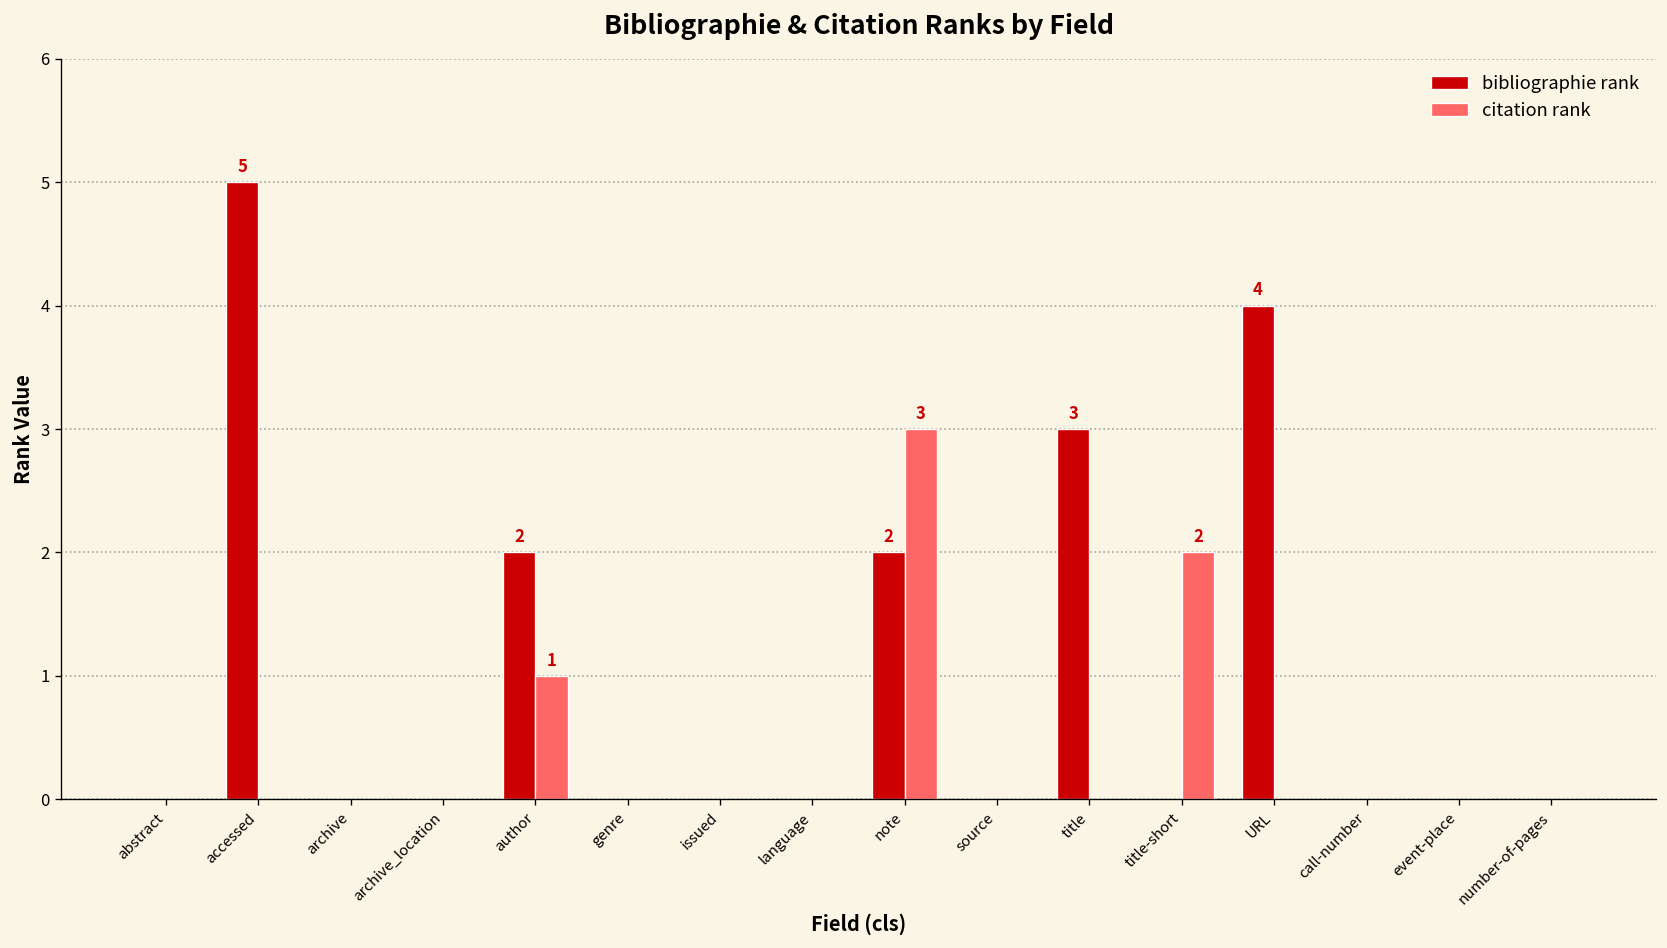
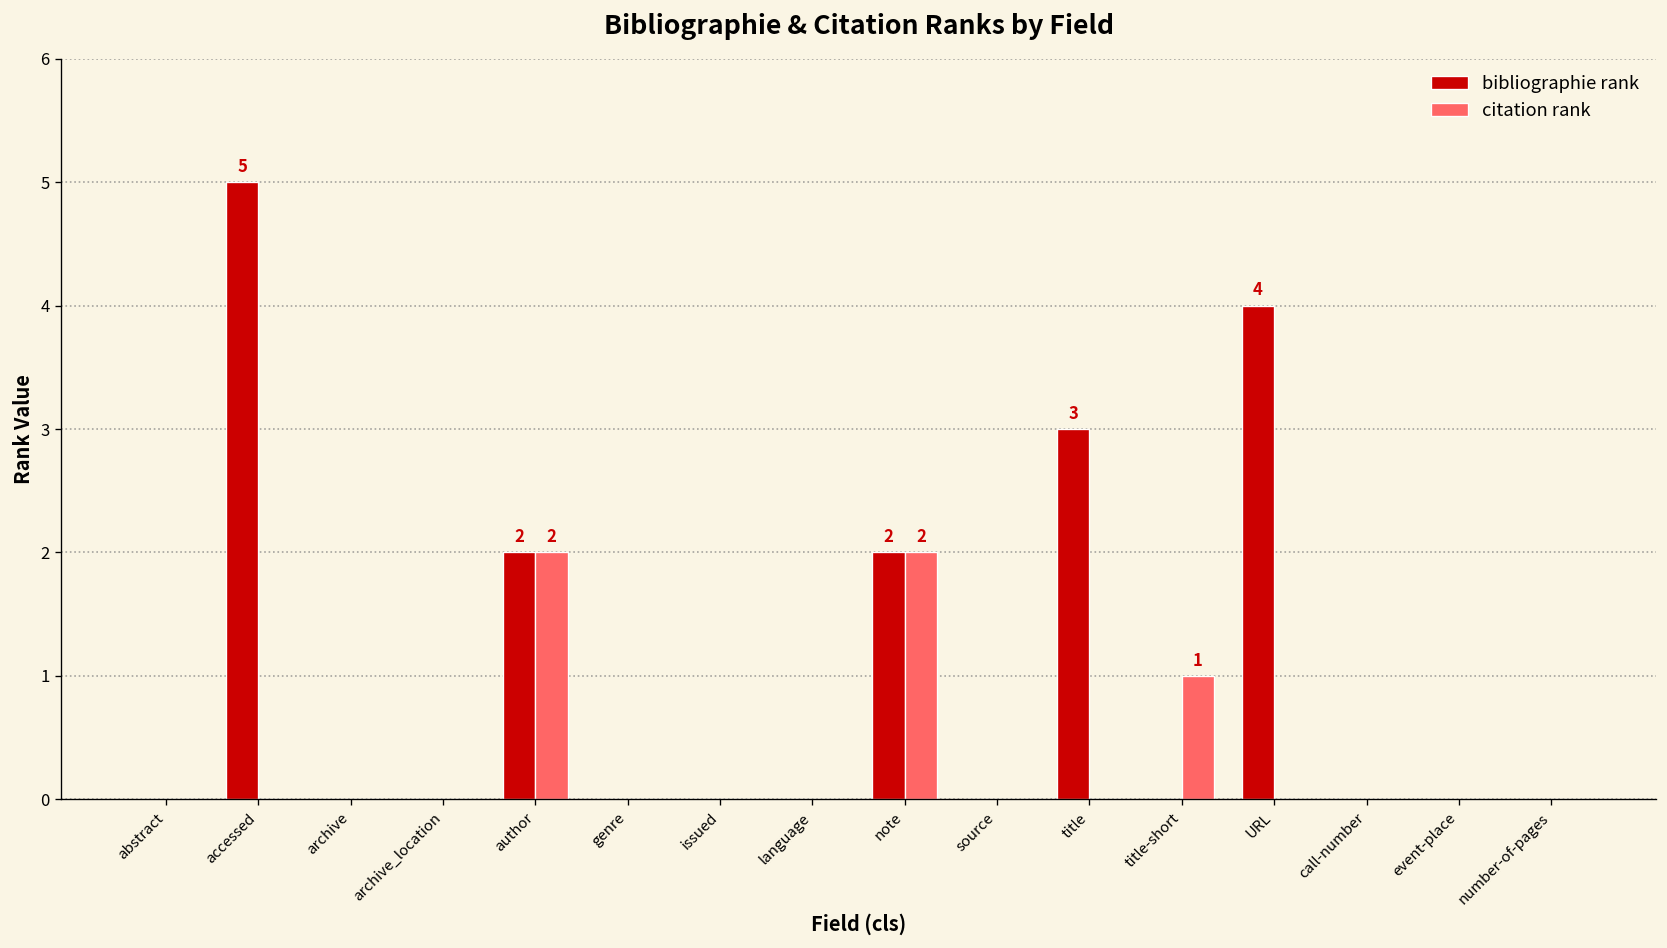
citation rank, author: 1 -> 2
citation rank, note: 3 -> 2
citation rank, title-short: 2 -> 1
